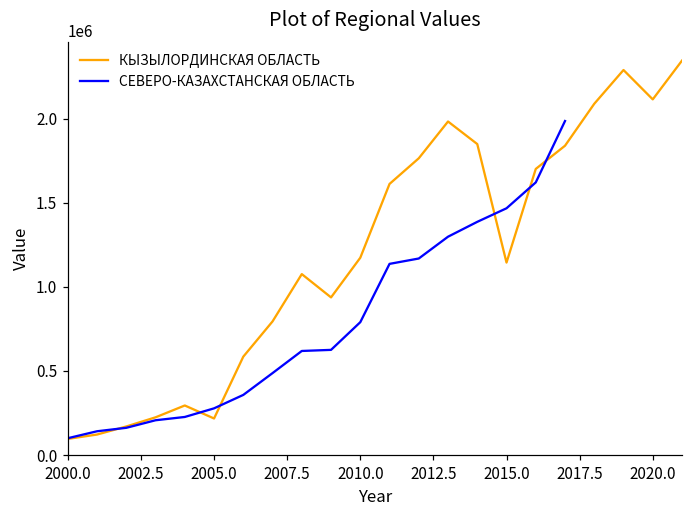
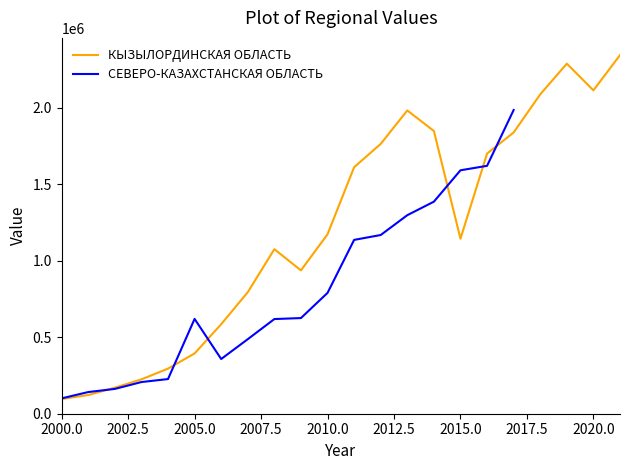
КЫЗЫЛОРДИНСКАЯ ОБЛАСТЬ, 2005.0: 220000 -> 390000
СЕВЕРО-КАЗАХСТАНСКАЯ ОБЛАСТЬ, 2005.0: 280000 -> 620000
СЕВЕРО-КАЗАХСТАНСКАЯ ОБЛАСТЬ, 2015.0: 1470000 -> 1590000
